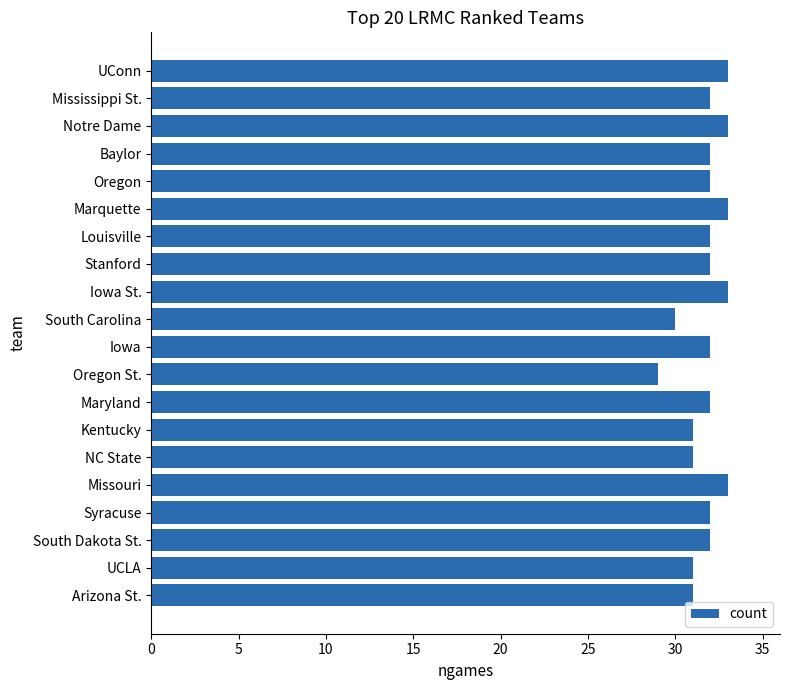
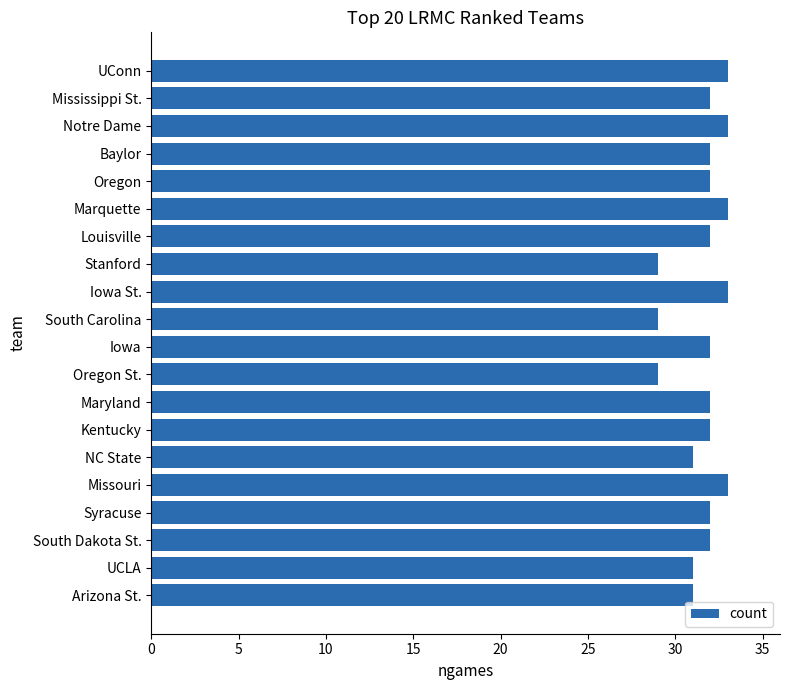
Stanford: 32 -> 29
South Carolina: 30 -> 29
Kentucky: 31 -> 32
